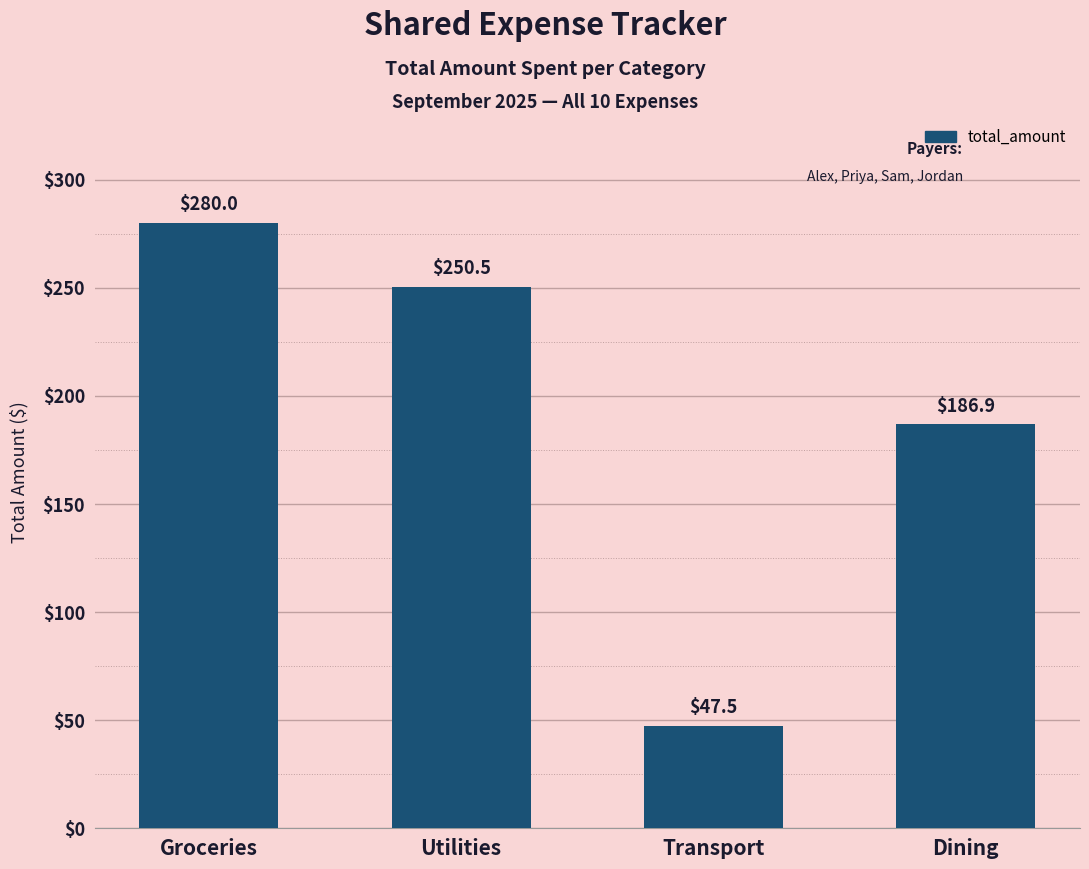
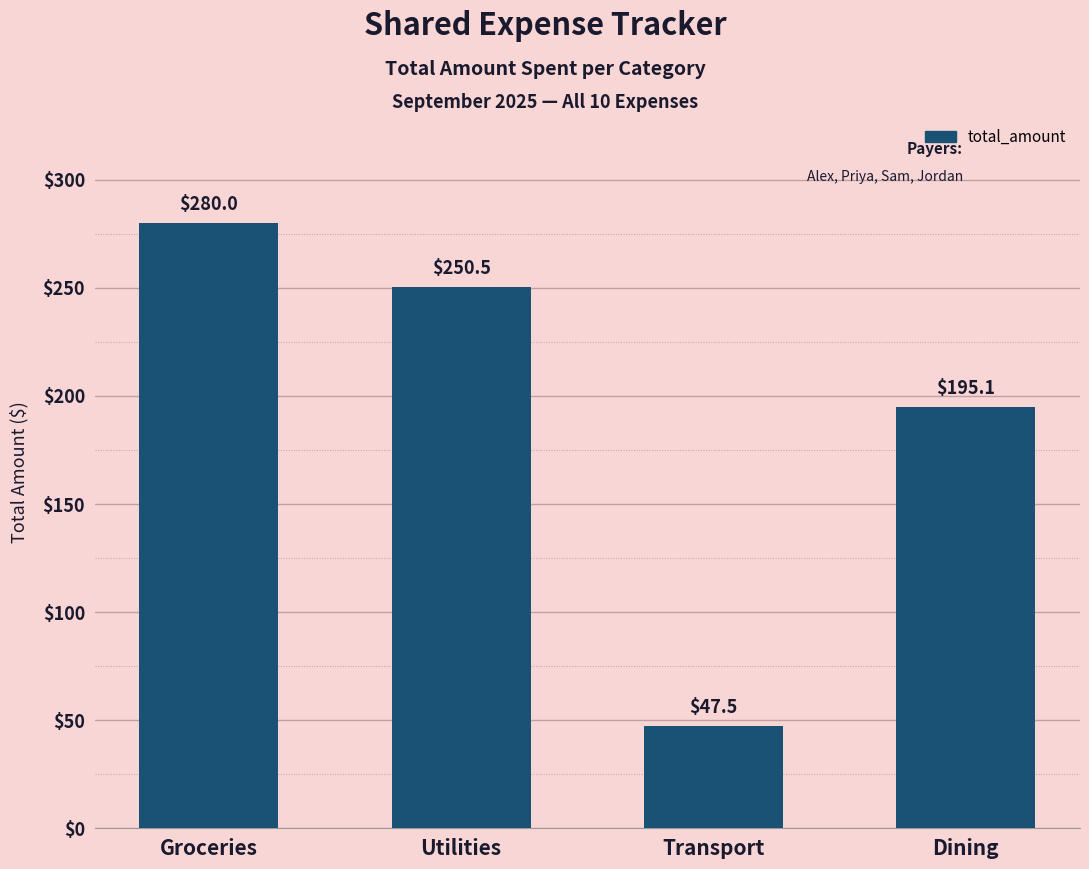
Dining: $186.9 -> $195.1
